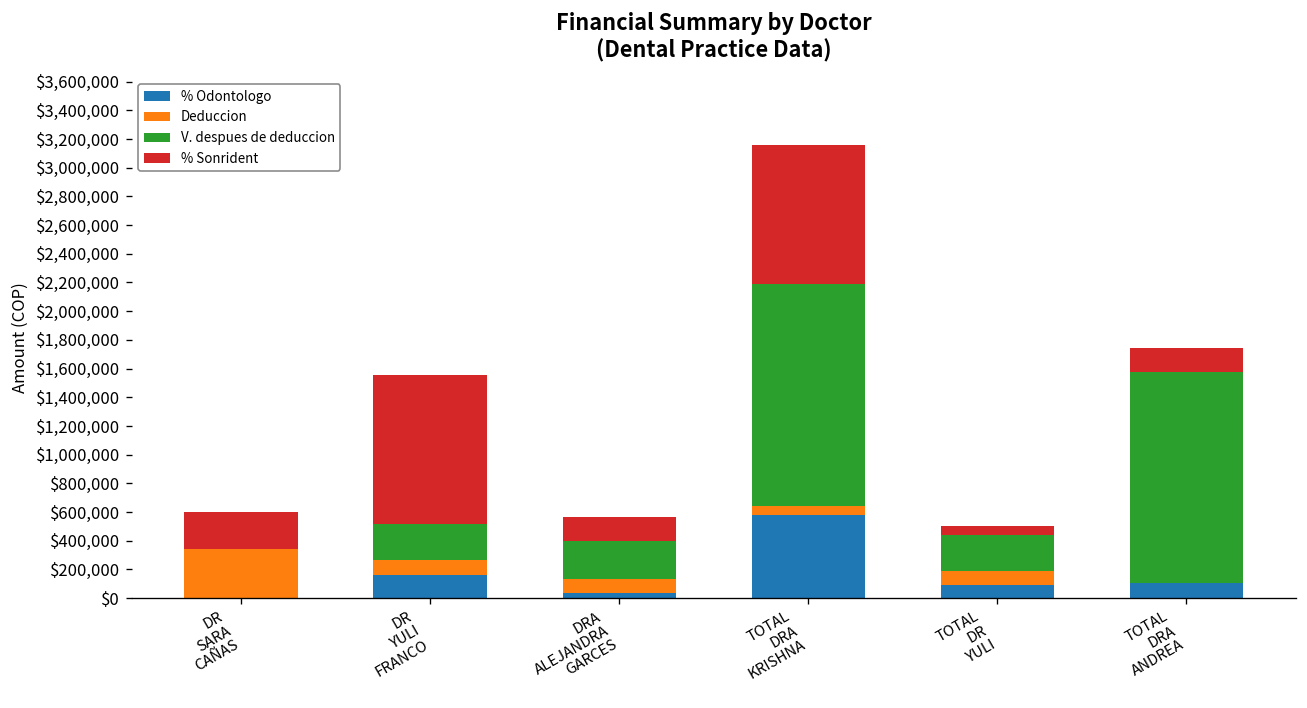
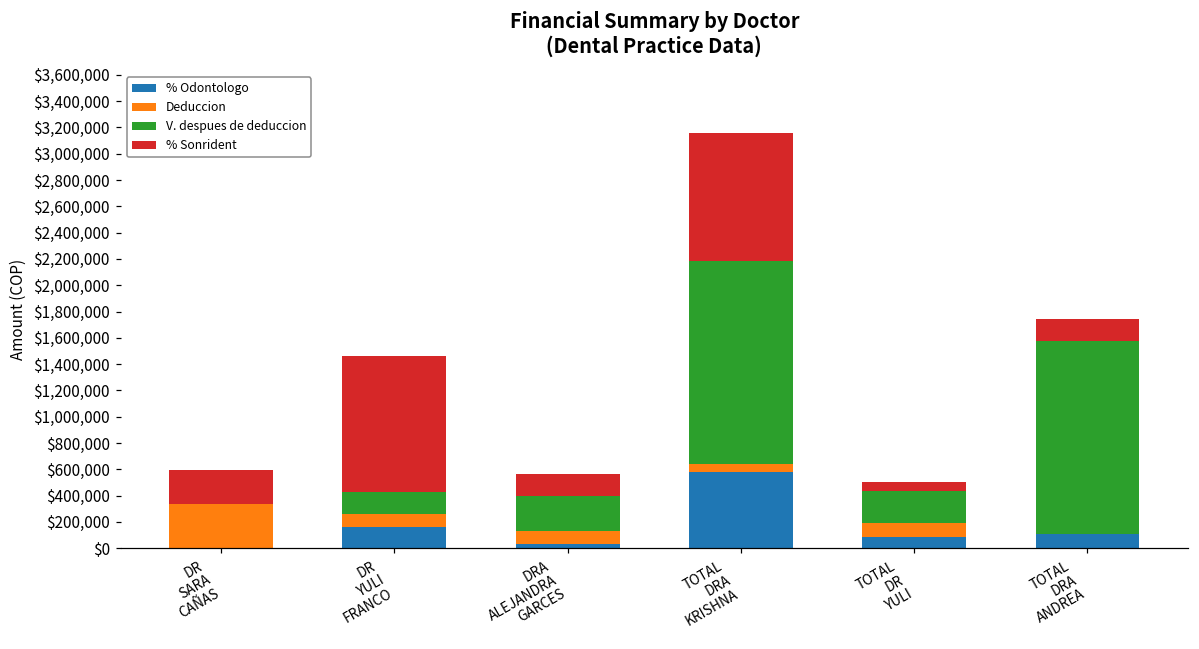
V. despues de deduccion, DR YULI FRANCO: $250,000 -> $160,000
